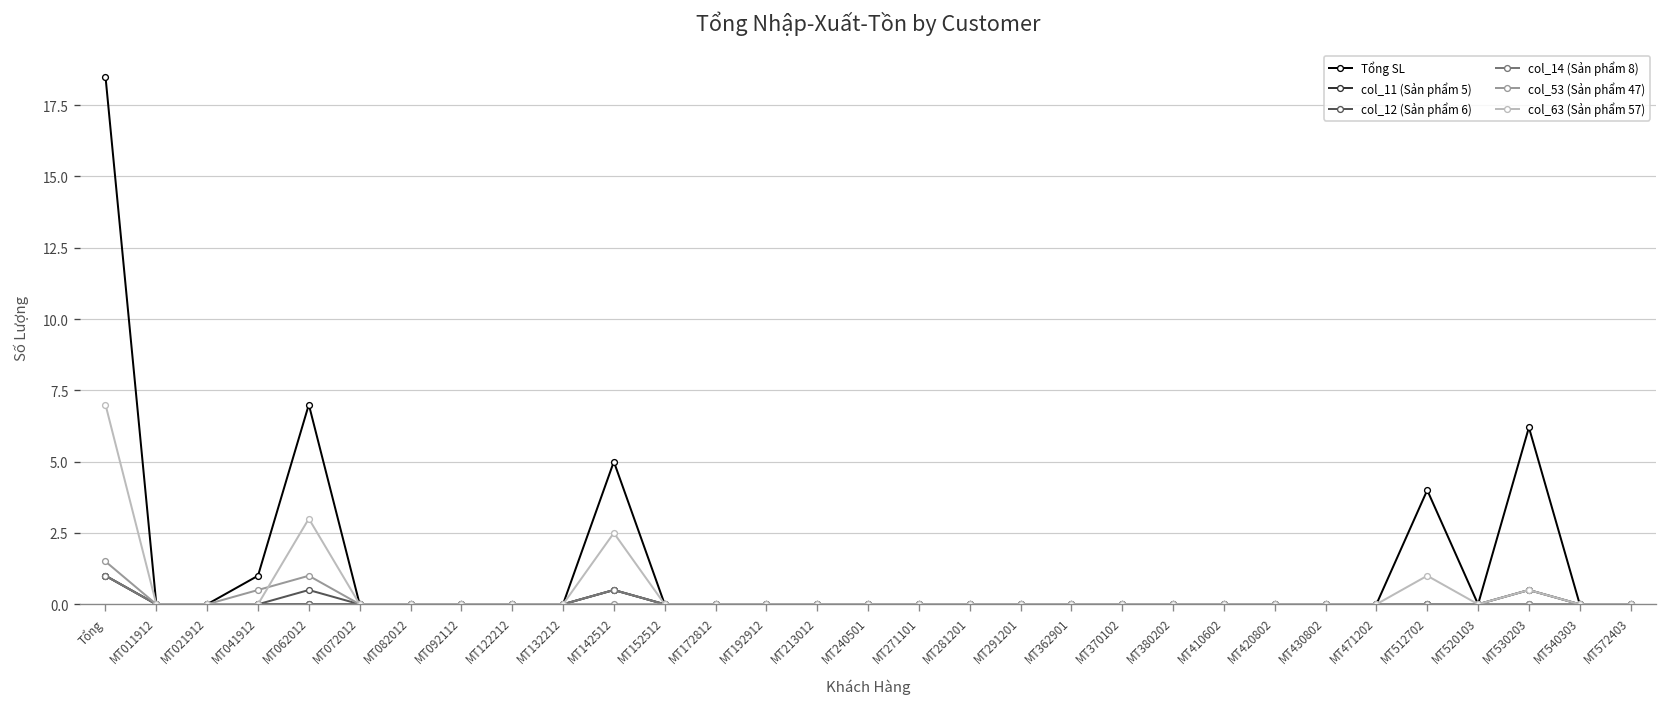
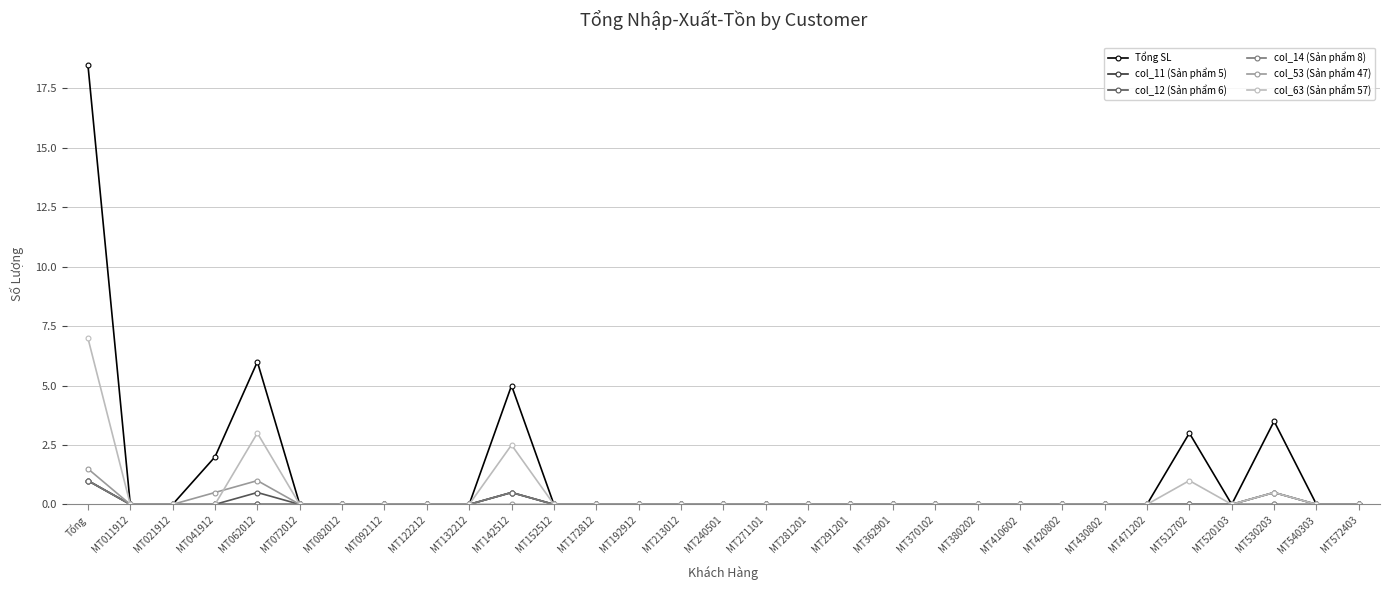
Tổng SL, MT041912: 1 -> 2
Tổng SL, MT062012: 7 -> 6
Tổng SL, MT512702: 4 -> 3
Tổng SL, MT530203: 6.2 -> 3.5
